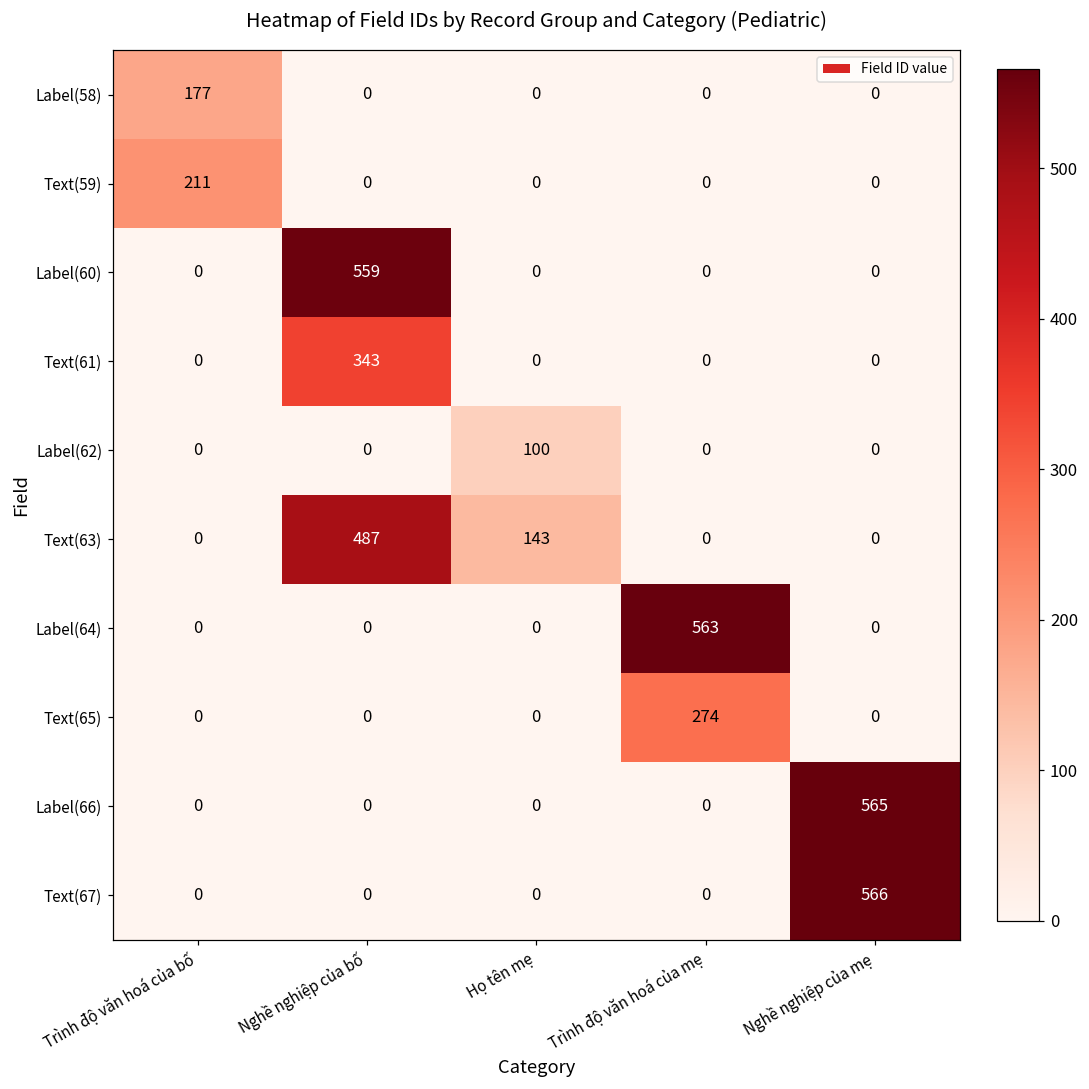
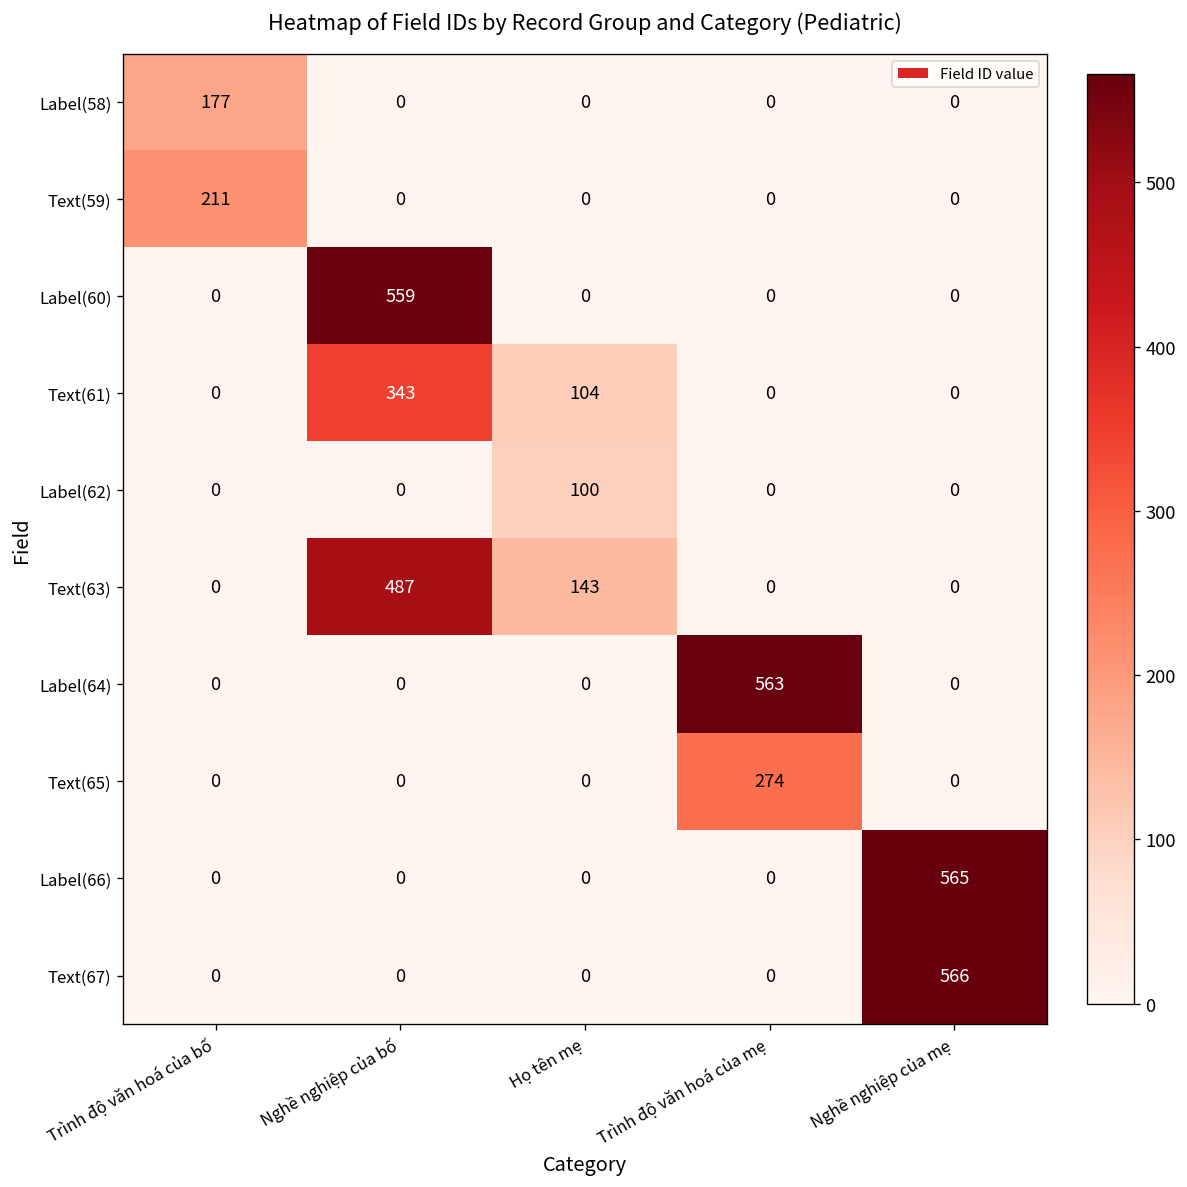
Text(61), Họ tên mẹ: 0 -> 104
